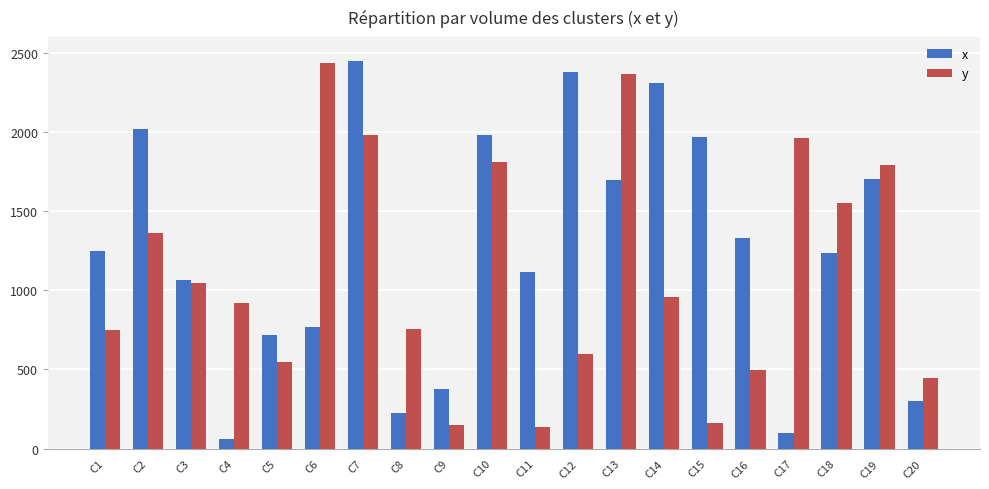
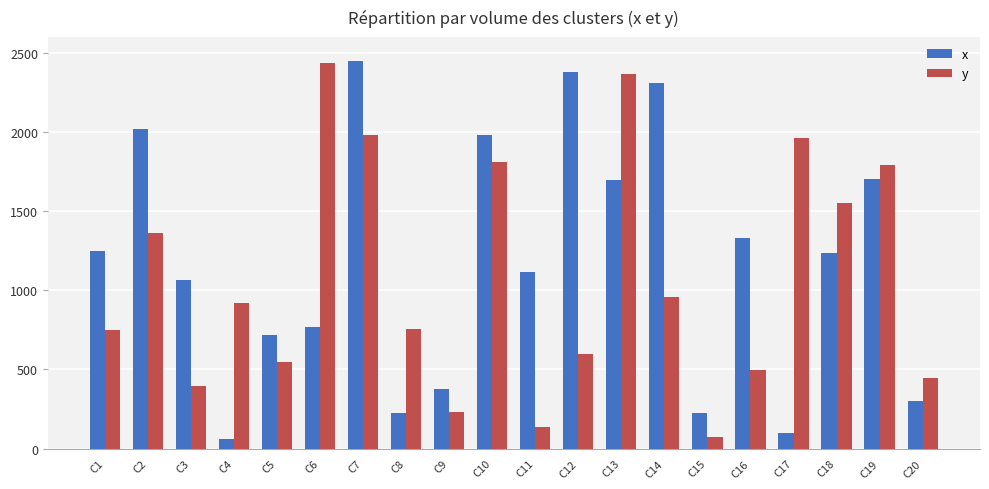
y, C3: 1050 -> 400
y, C9: 150 -> 230
x, C15: 1970 -> 230
y, C15: 160 -> 70
